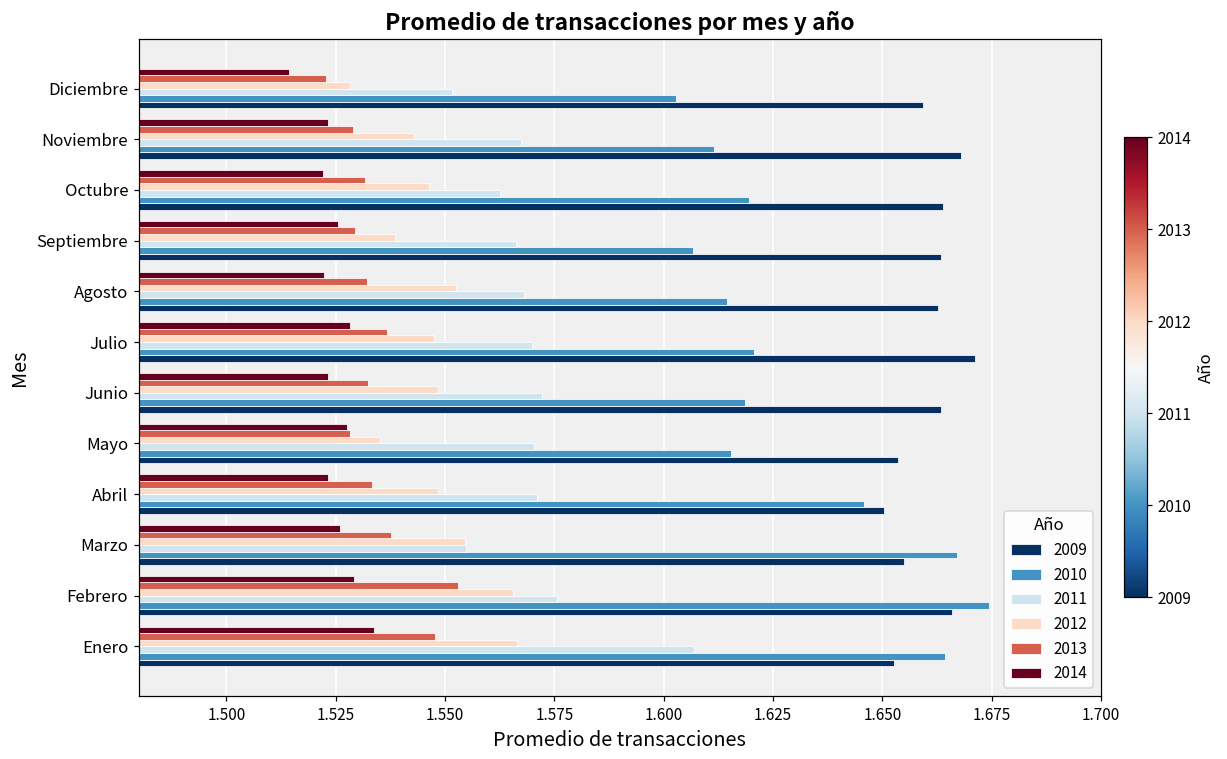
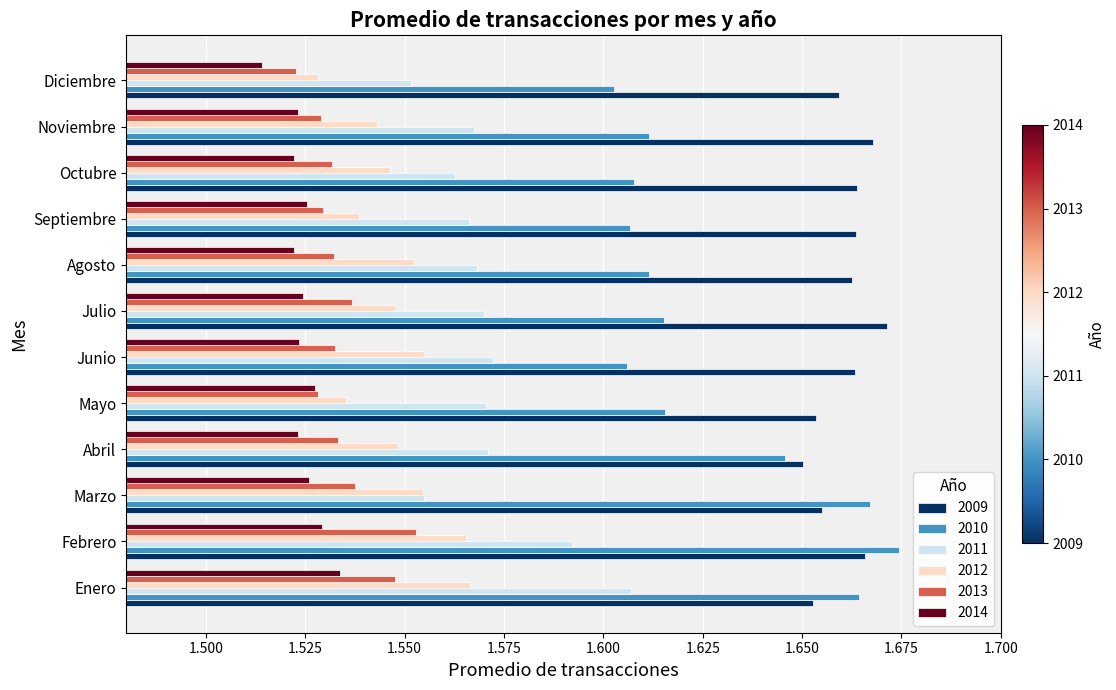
2010, Octubre: 1.619 -> 1.608
2010, Agosto: 1.615 -> 1.611
2014, Julio: 1.528 -> 1.525
2010, Julio: 1.621 -> 1.615
2012, Junio: 1.548 -> 1.555
2010, Junio: 1.619 -> 1.606
2011, Febrero: 1.576 -> 1.592
